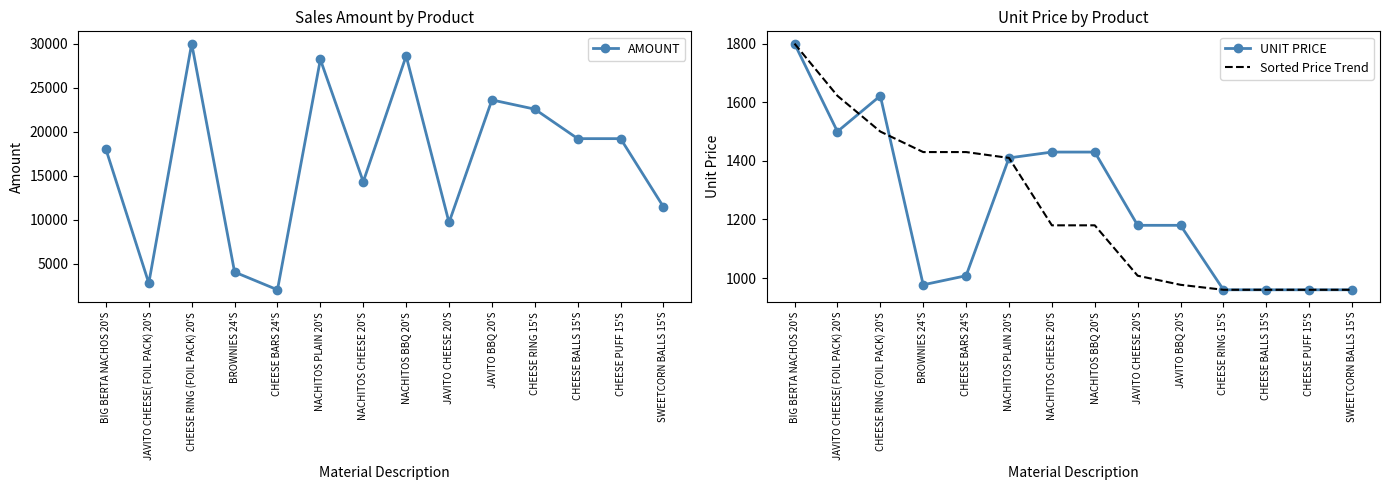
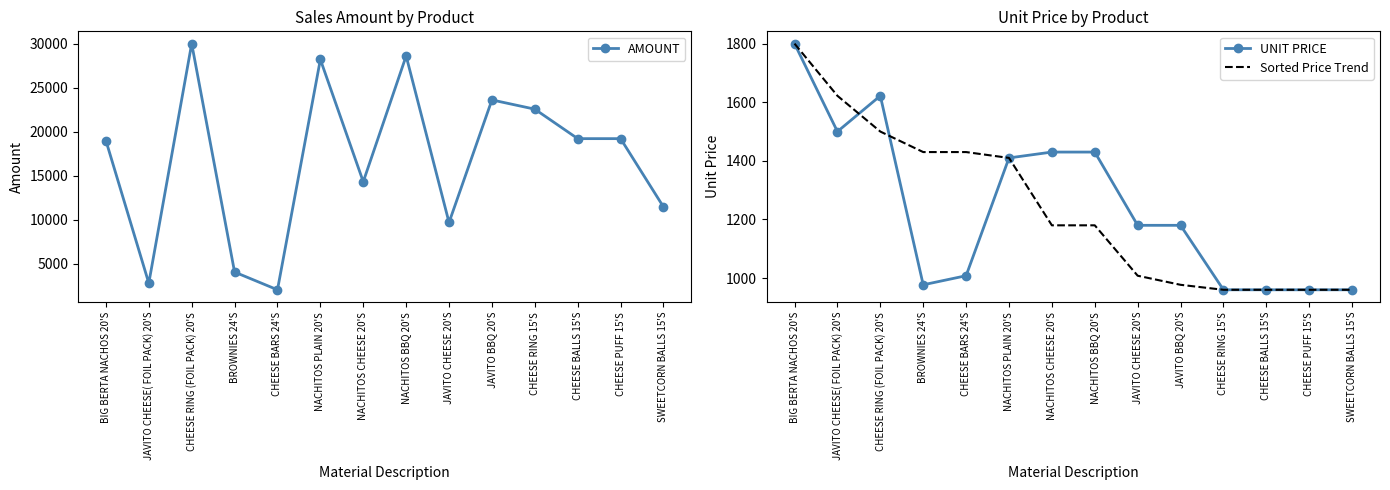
Sales Amount by Product, BIG BERTA NACHOS 20'S: 18000 -> 19000
